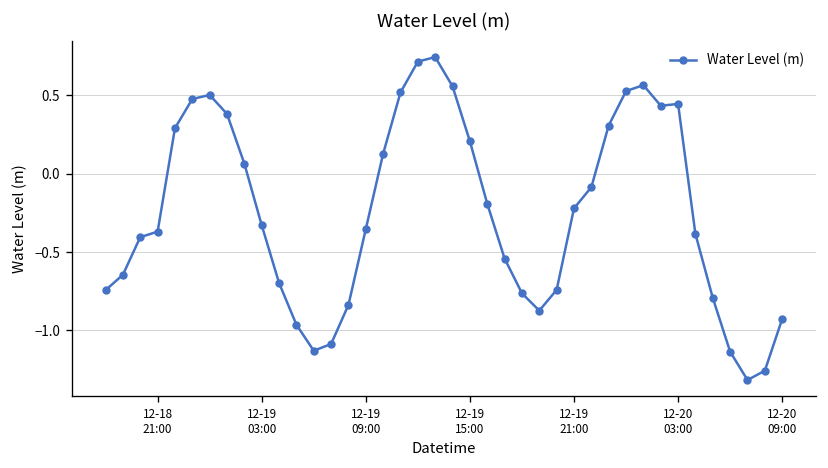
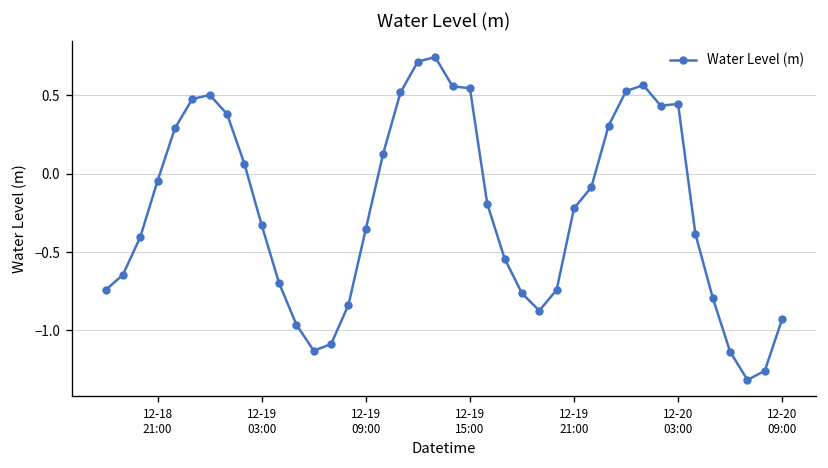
12-18 21:00: -0.37 -> -0.04
12-19 15:00: 0.21 -> 0.55
